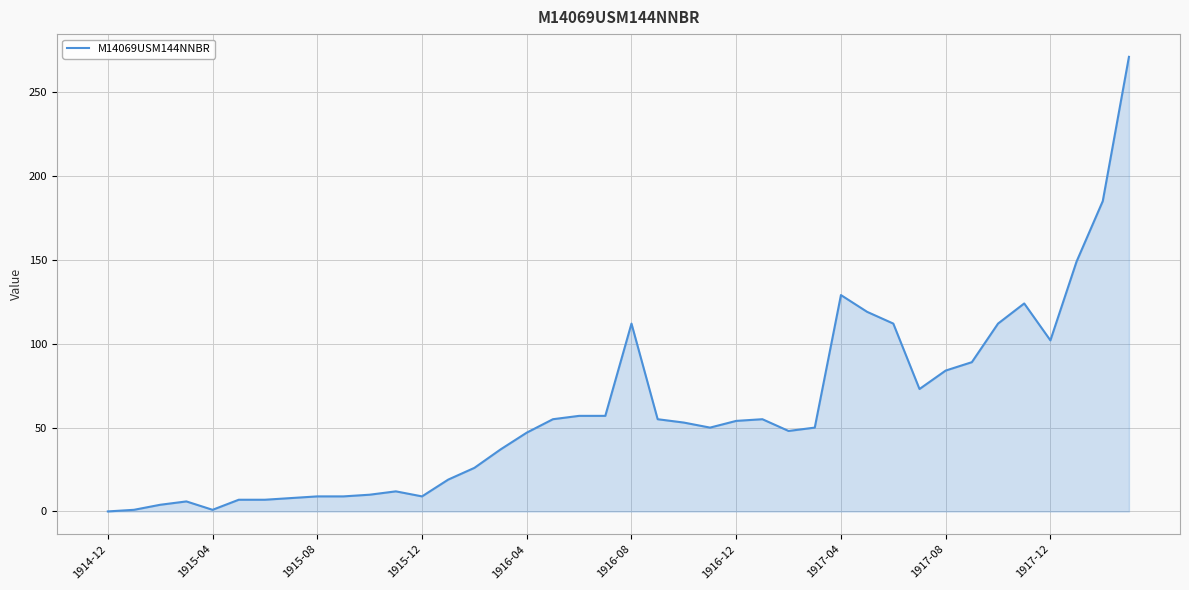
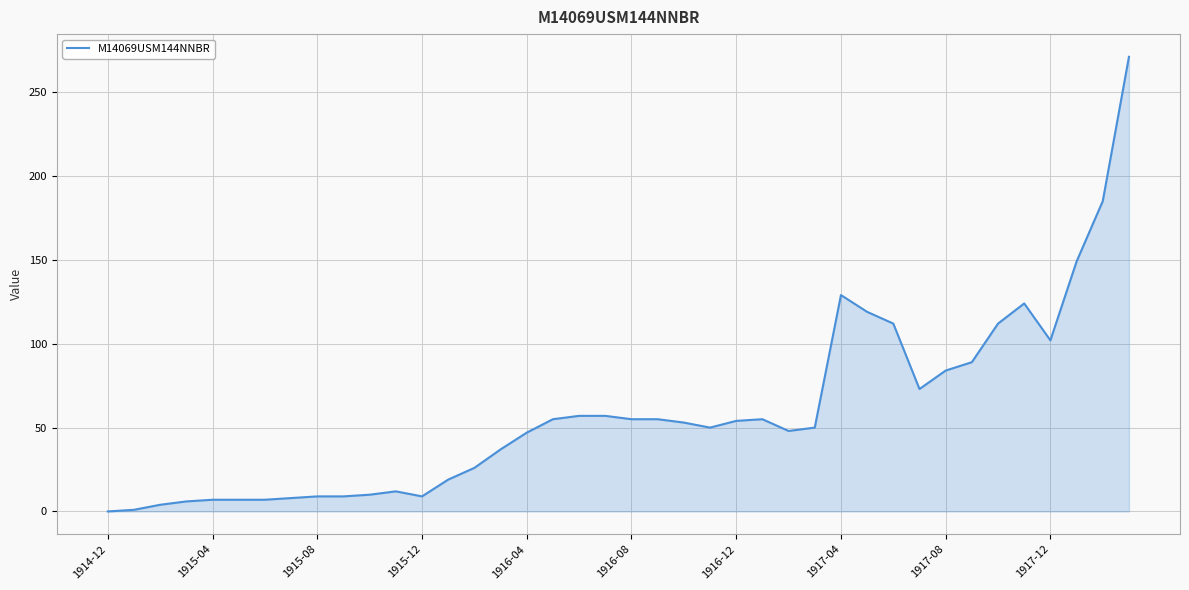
1915-04: 1 -> 7
1916-08: 112 -> 55
